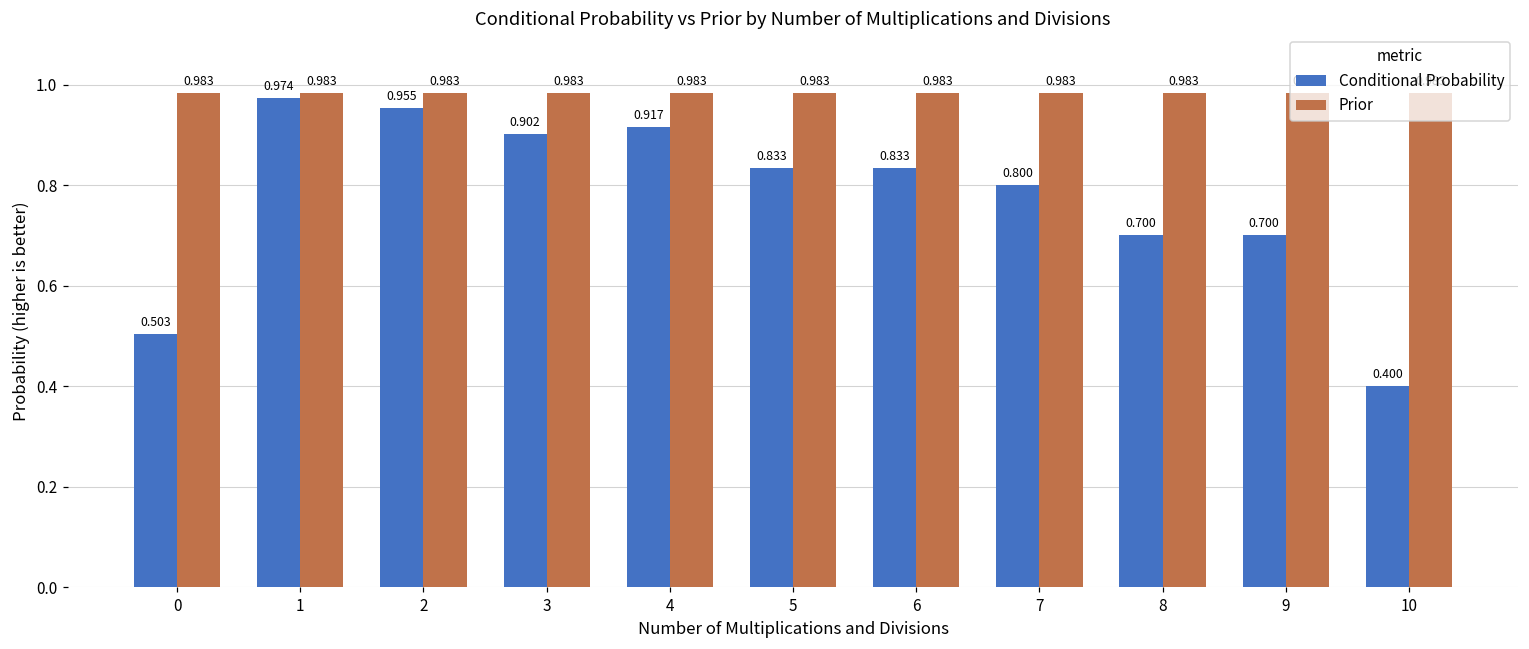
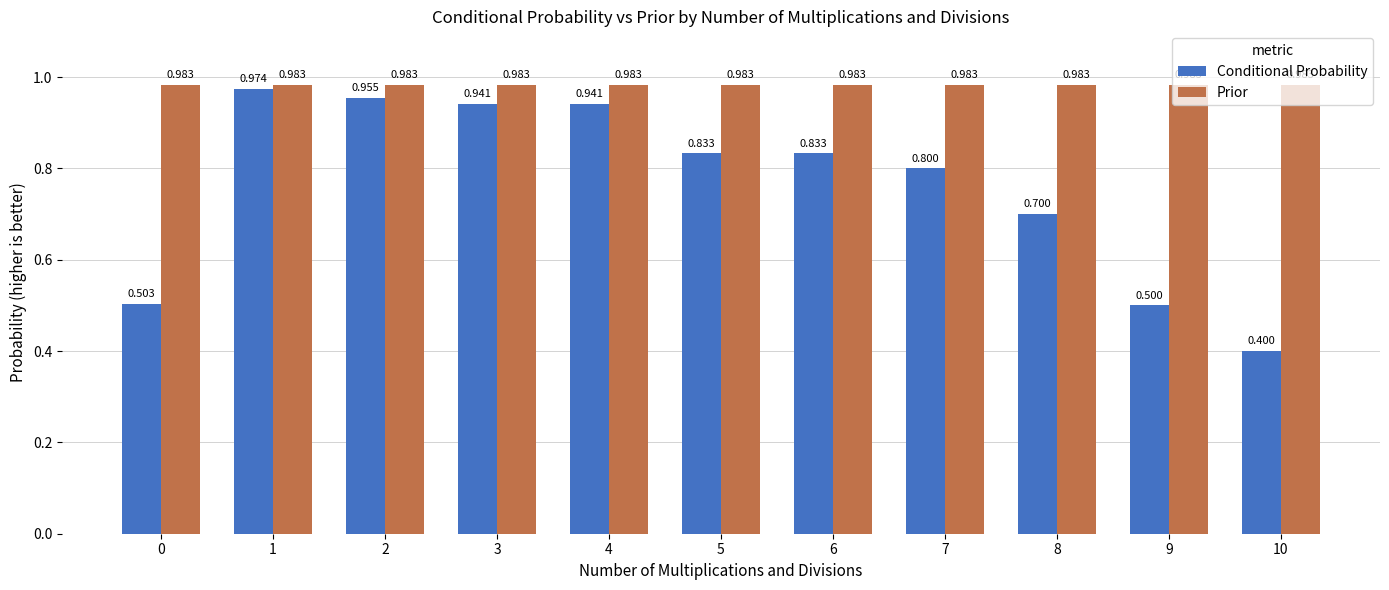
Conditional Probability, 3: 0.902 -> 0.941
Conditional Probability, 4: 0.917 -> 0.941
Conditional Probability, 9: 0.700 -> 0.500
